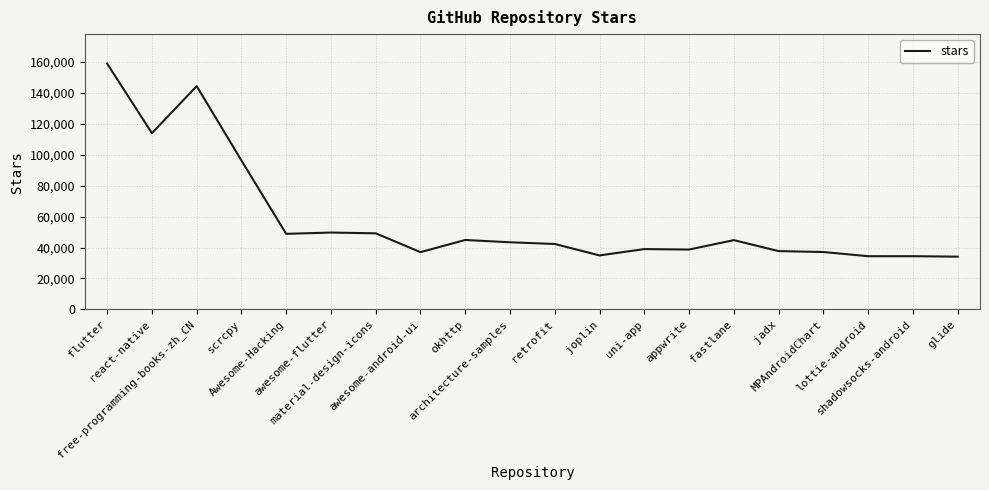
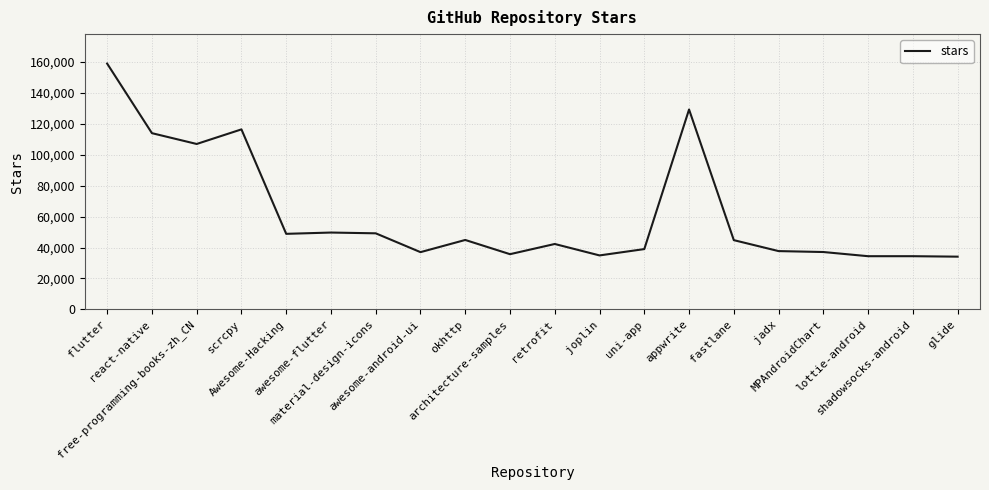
free-programming-books-zh_CN: 144,000 -> 107,000
scrcpy: 96,000 -> 116,000
architecture-samples: 43,000 -> 36,000
appwrite: 39,000 -> 129,000
